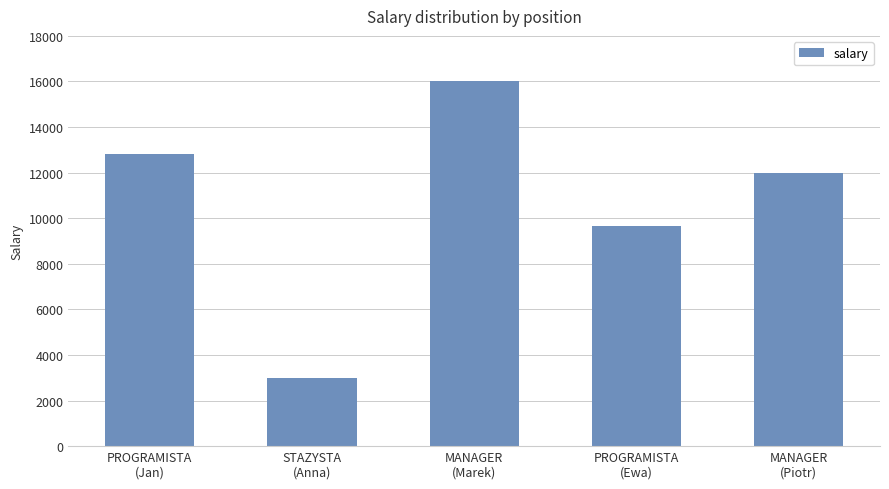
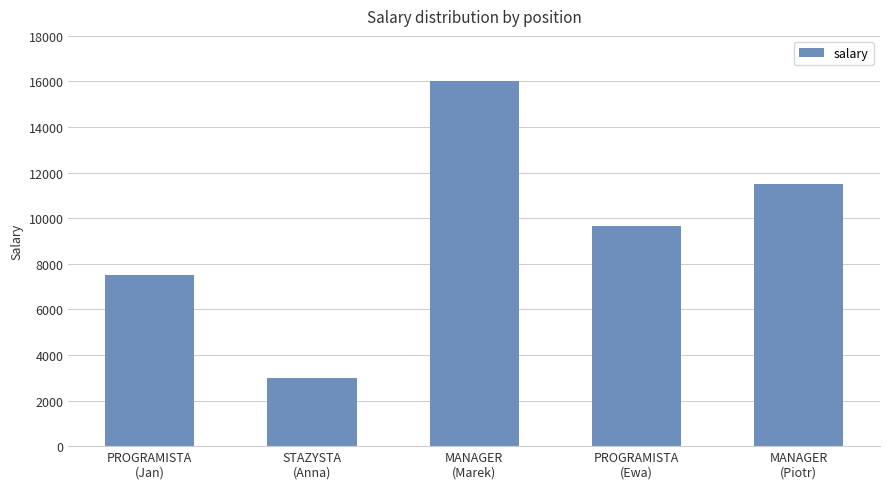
PROGRAMISTA (Jan): 12800 -> 7500
MANAGER (Piotr): 12000 -> 11500
